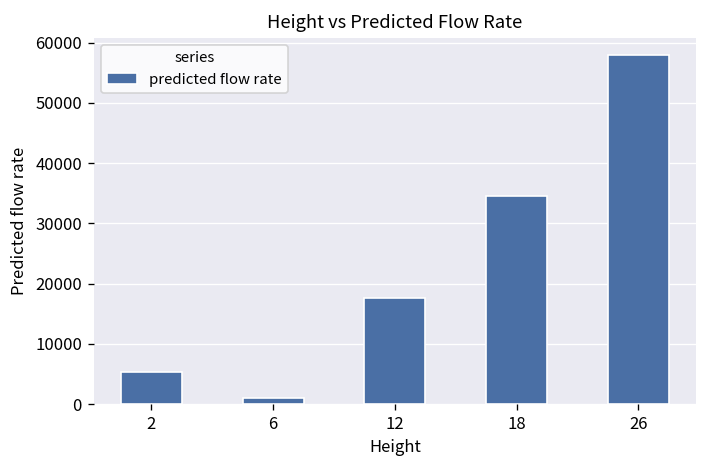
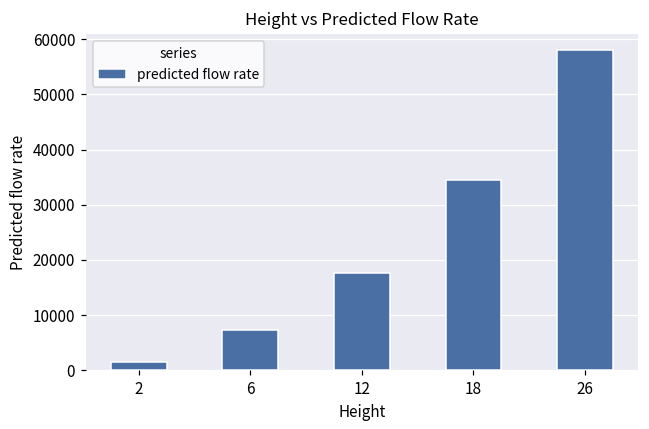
2: 5000 -> 2000
6: 1000 -> 7000
